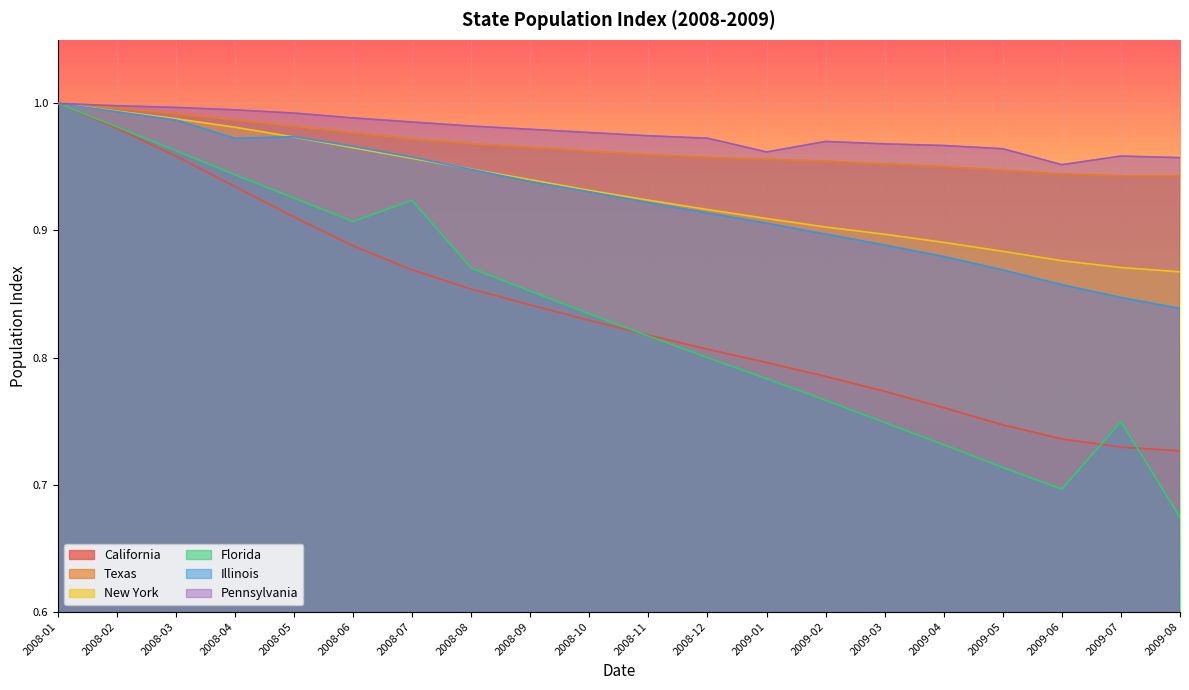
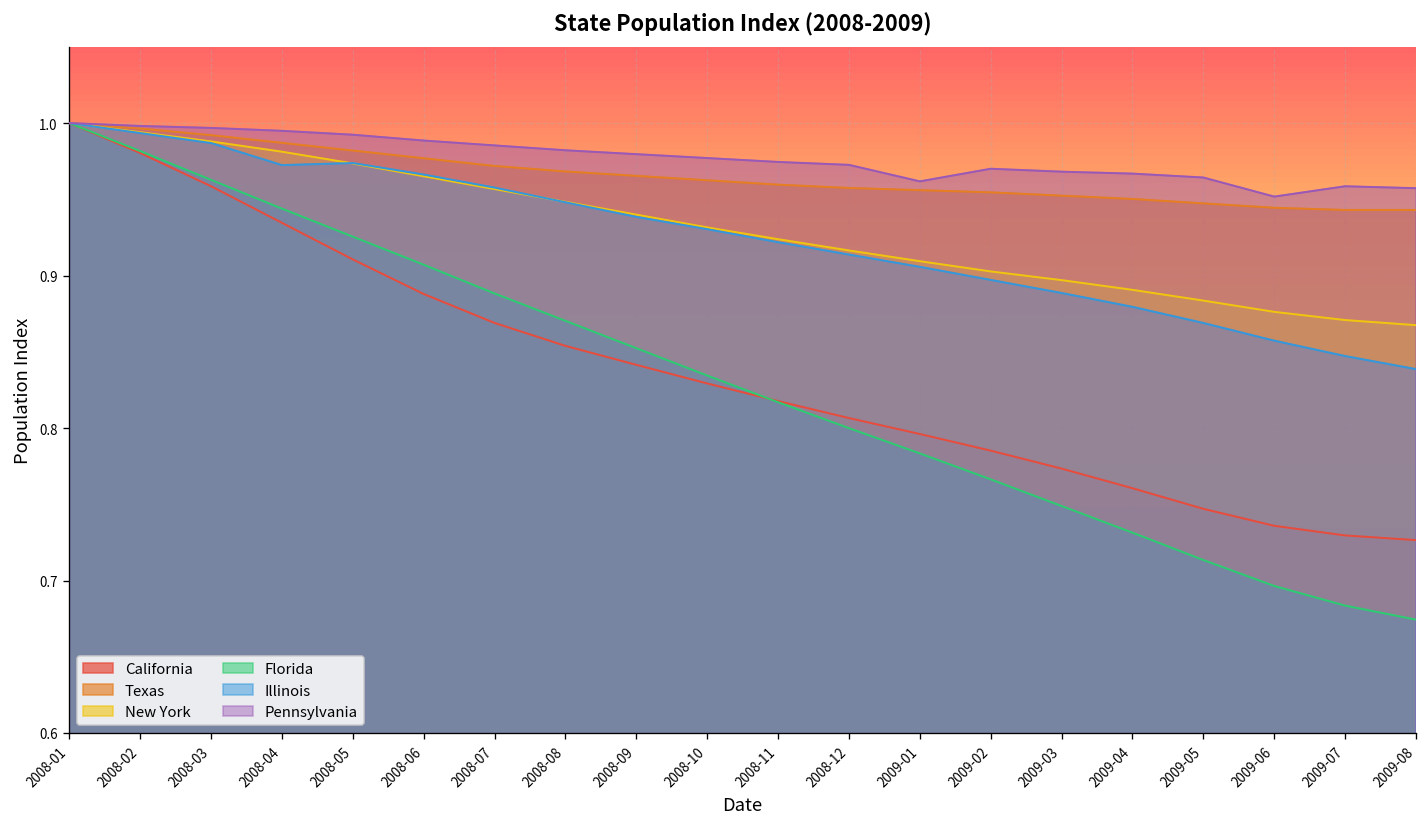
Florida, 2008-07: 0.924 -> 0.888
Florida, 2009-07: 0.749 -> 0.684
